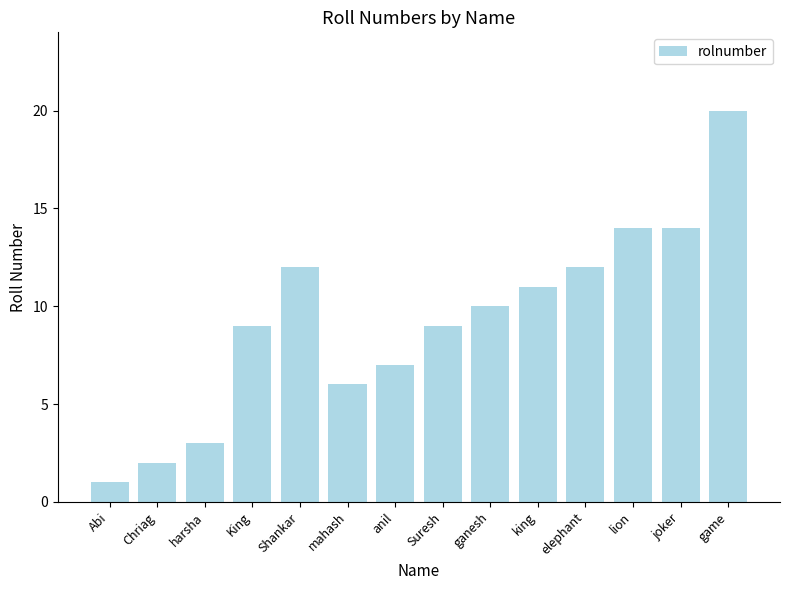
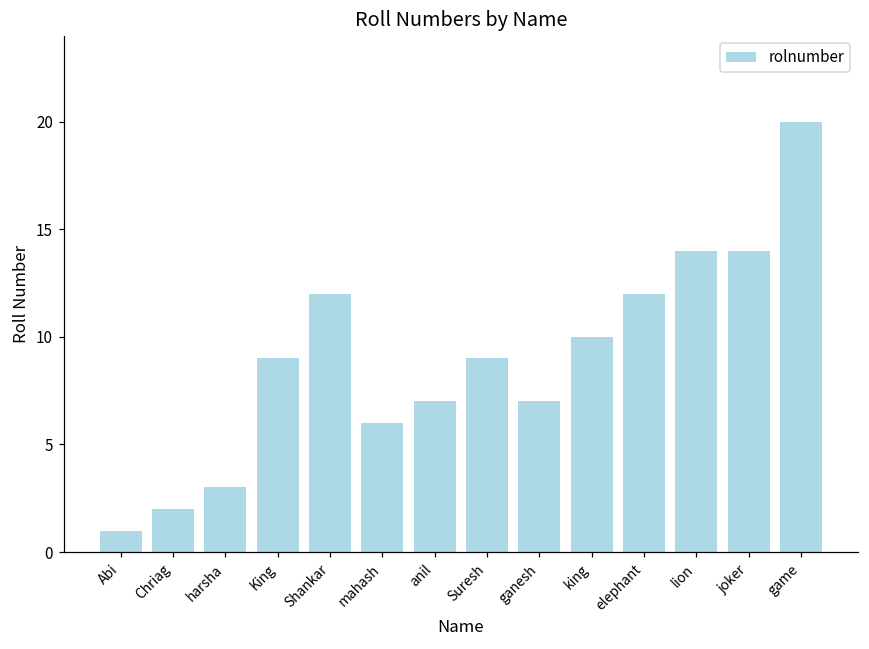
ganesh: 10 -> 7
king: 11 -> 10
